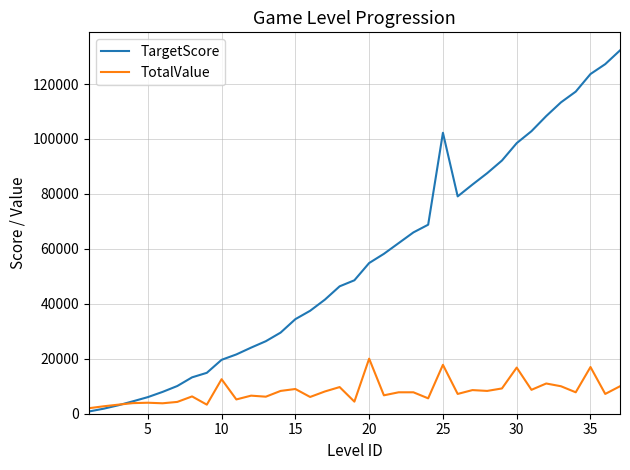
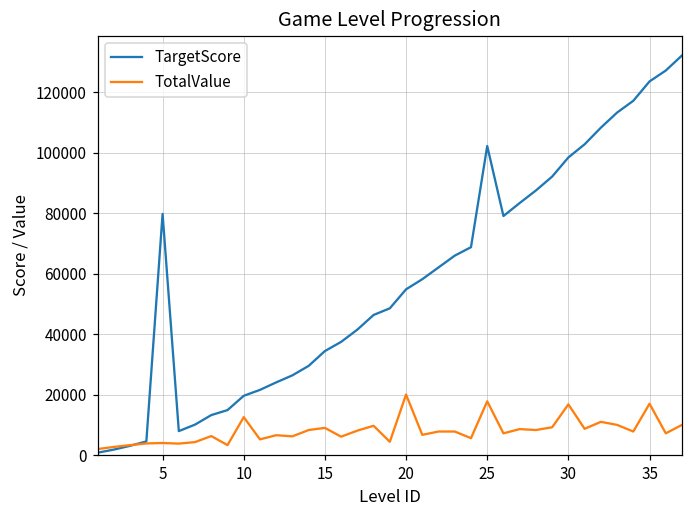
TargetScore, 5: 6000 -> 80000
